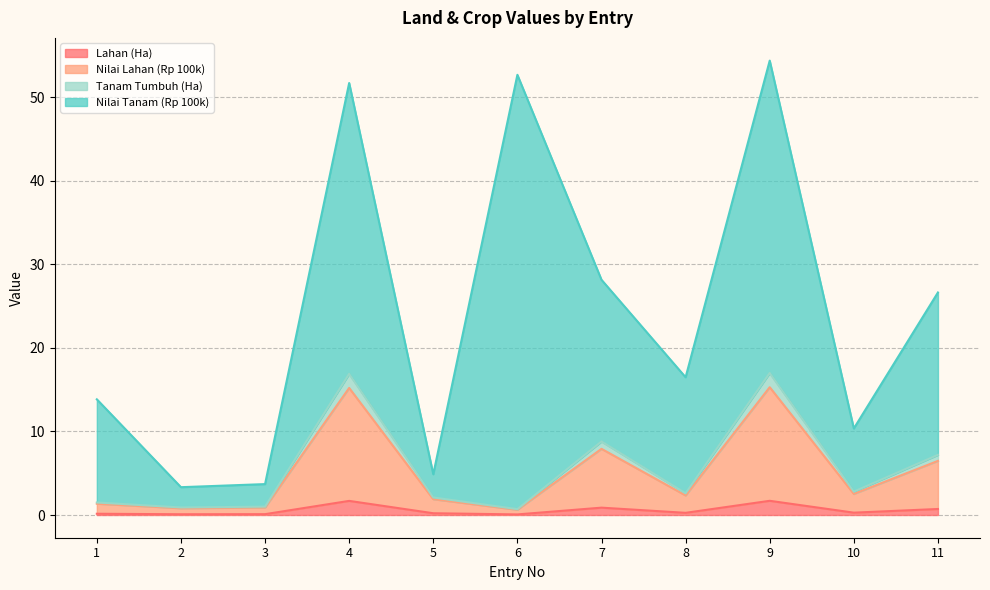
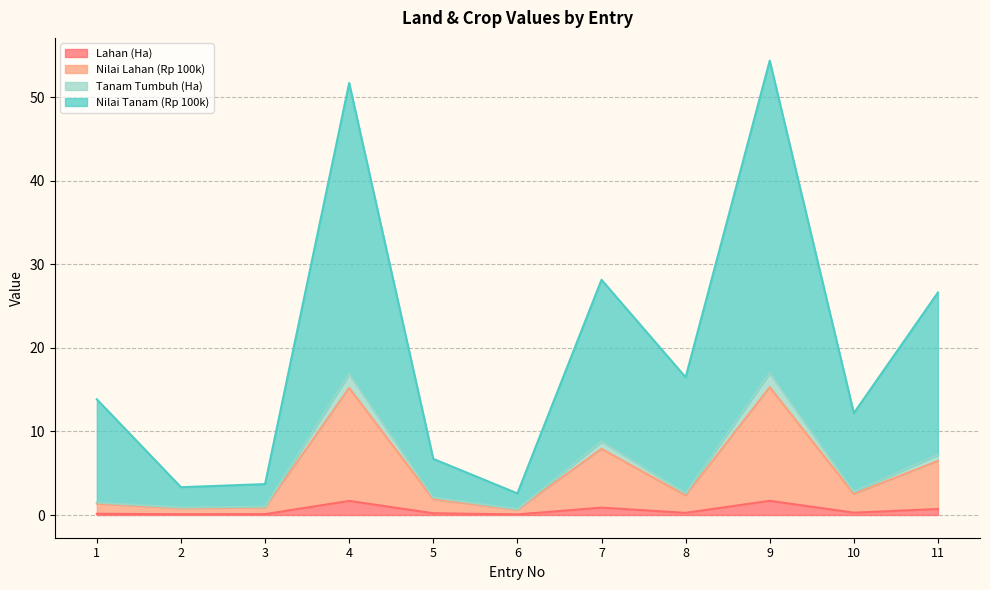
Nilai Tanam (Rp 100k), 5: 3 -> 5
Nilai Tanam (Rp 100k), 6: 52 -> 2
Nilai Tanam (Rp 100k), 10: 8 -> 9
